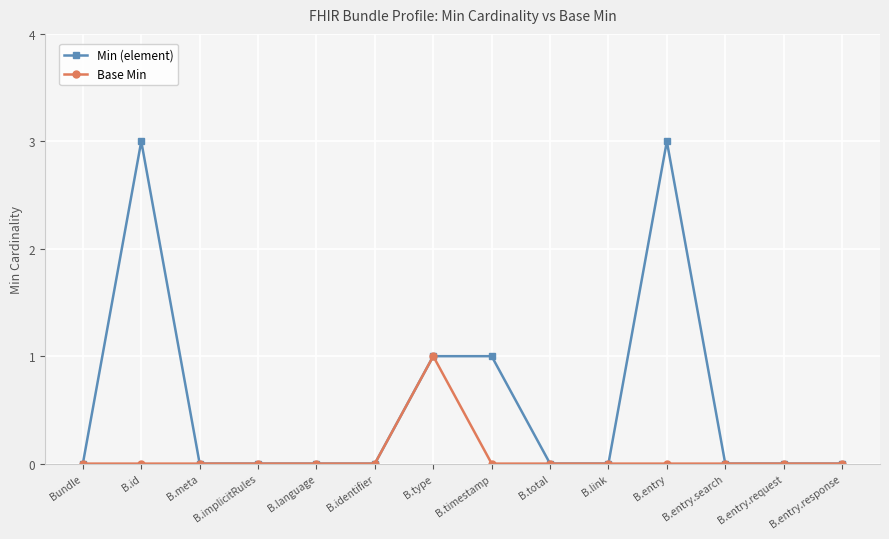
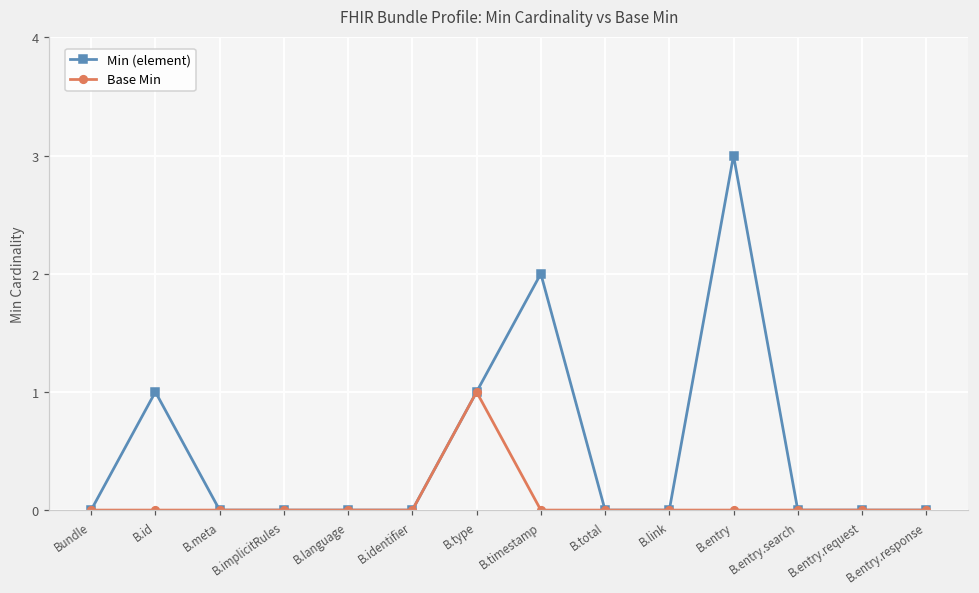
Min (element), B.id: 3 -> 1
Min (element), B.timestamp: 1 -> 2
